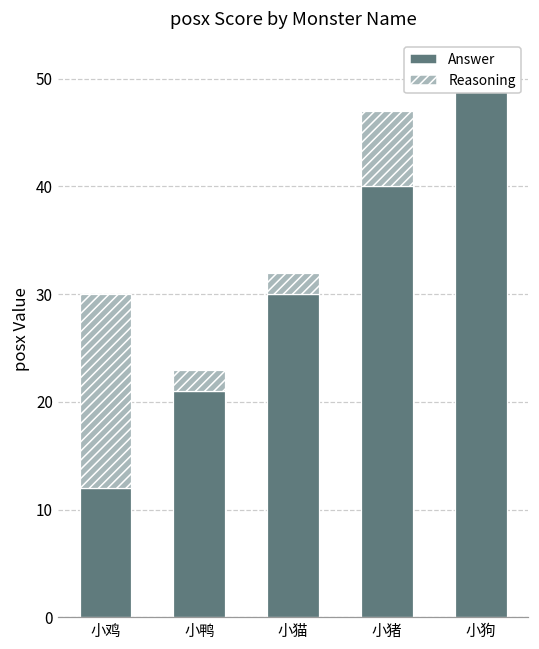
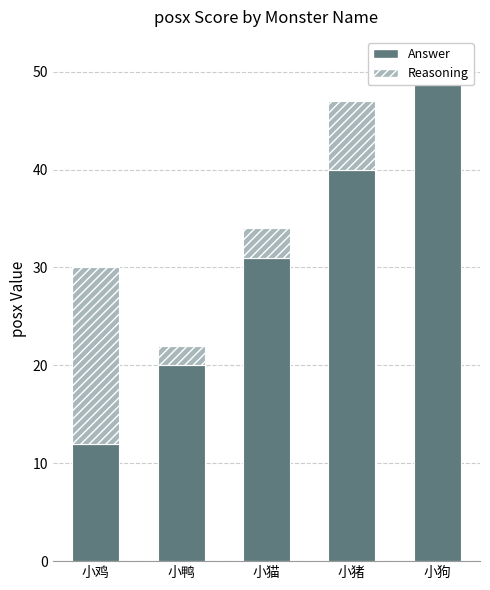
Answer, 小鸭: 21 -> 20
Answer, 小猫: 30 -> 31
Reasoning, 小猫: 2 -> 3
